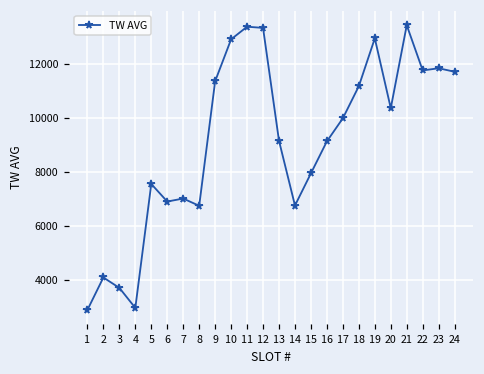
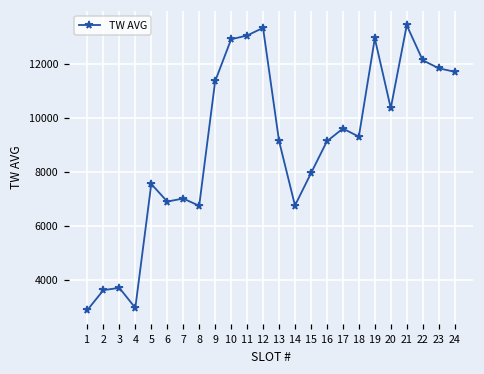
2: 4100 -> 3600
11: 13400 -> 13000
17: 10000 -> 9600
18: 11200 -> 9300
22: 11700 -> 12100
